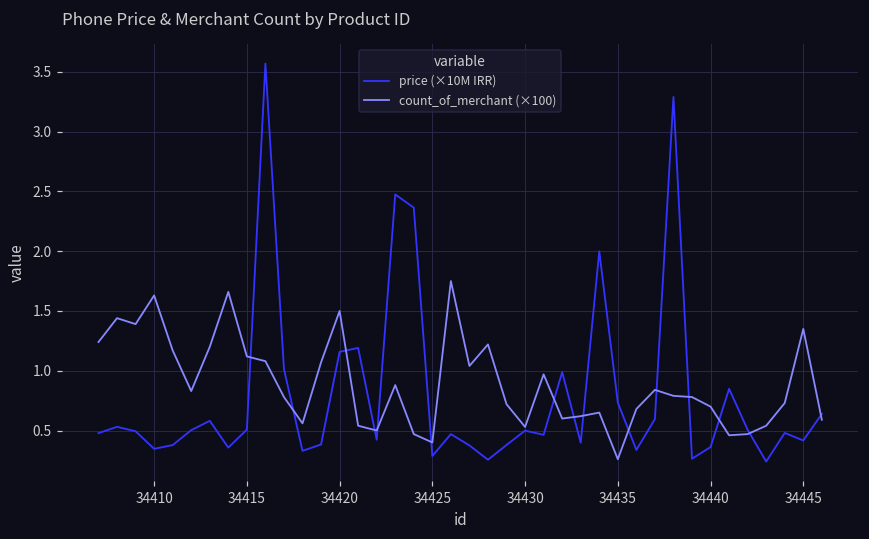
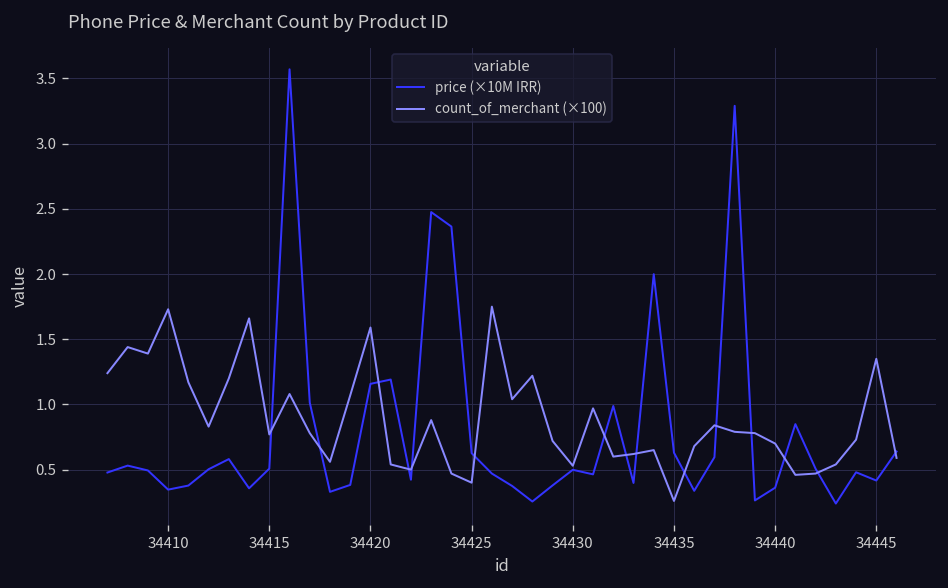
count_of_merchant (×100), 34410: 1.63 -> 1.73
count_of_merchant (×100), 34415: 1.12 -> 0.77
count_of_merchant (×100), 34420: 1.50 -> 1.59
price (×10M IRR), 34425: 0.29 -> 0.63
price (×10M IRR), 34435: 0.73 -> 0.63
